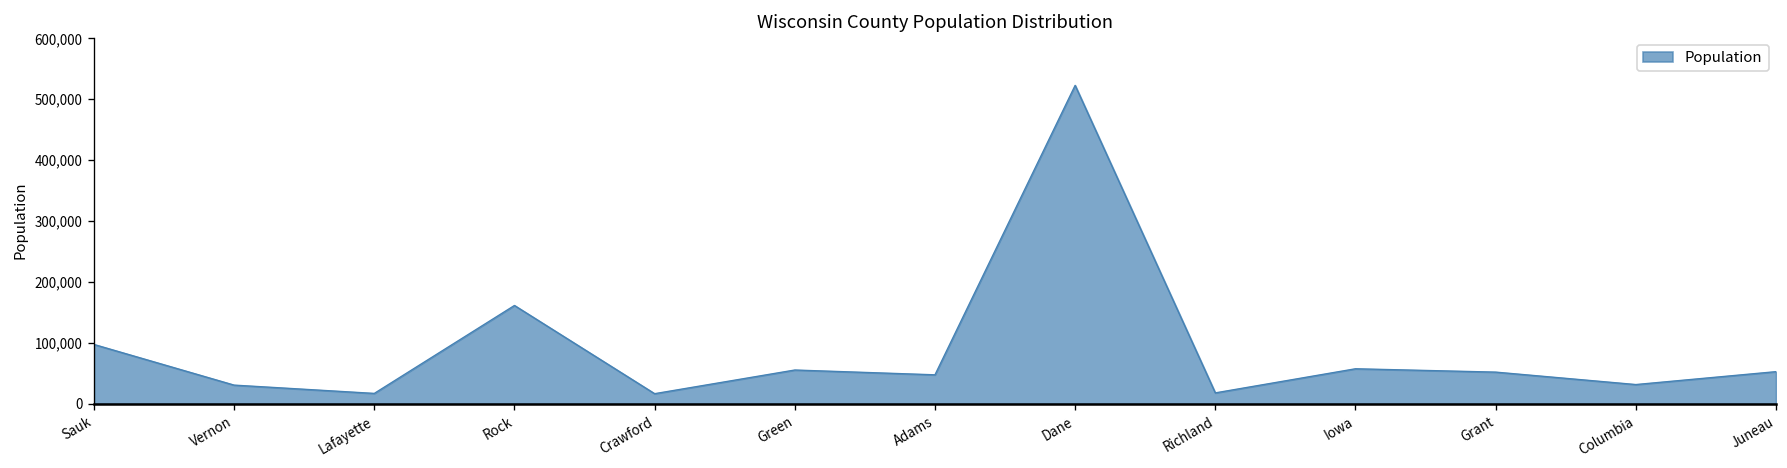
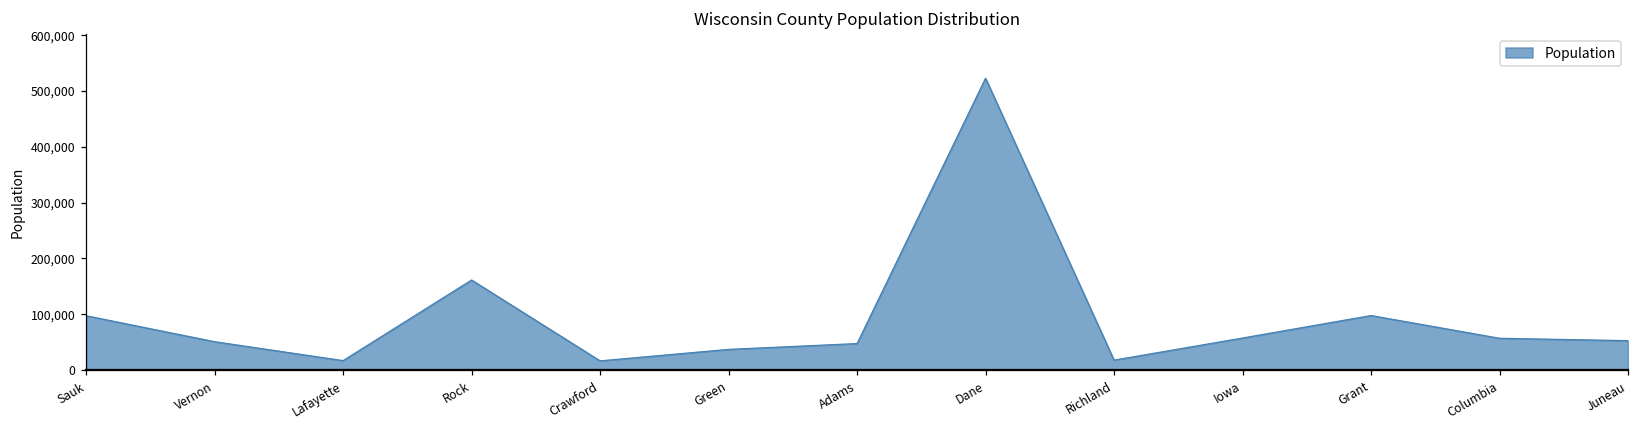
Vernon: 30,000 -> 50,000
Green: 60,000 -> 40,000
Grant: 50,000 -> 100,000
Columbia: 30,000 -> 60,000
